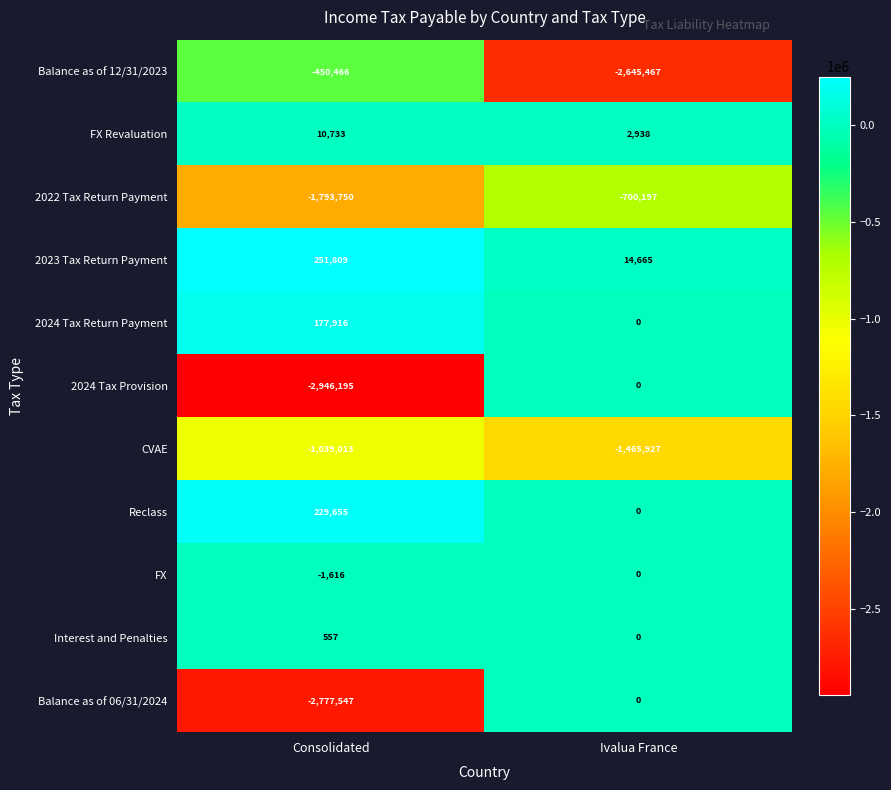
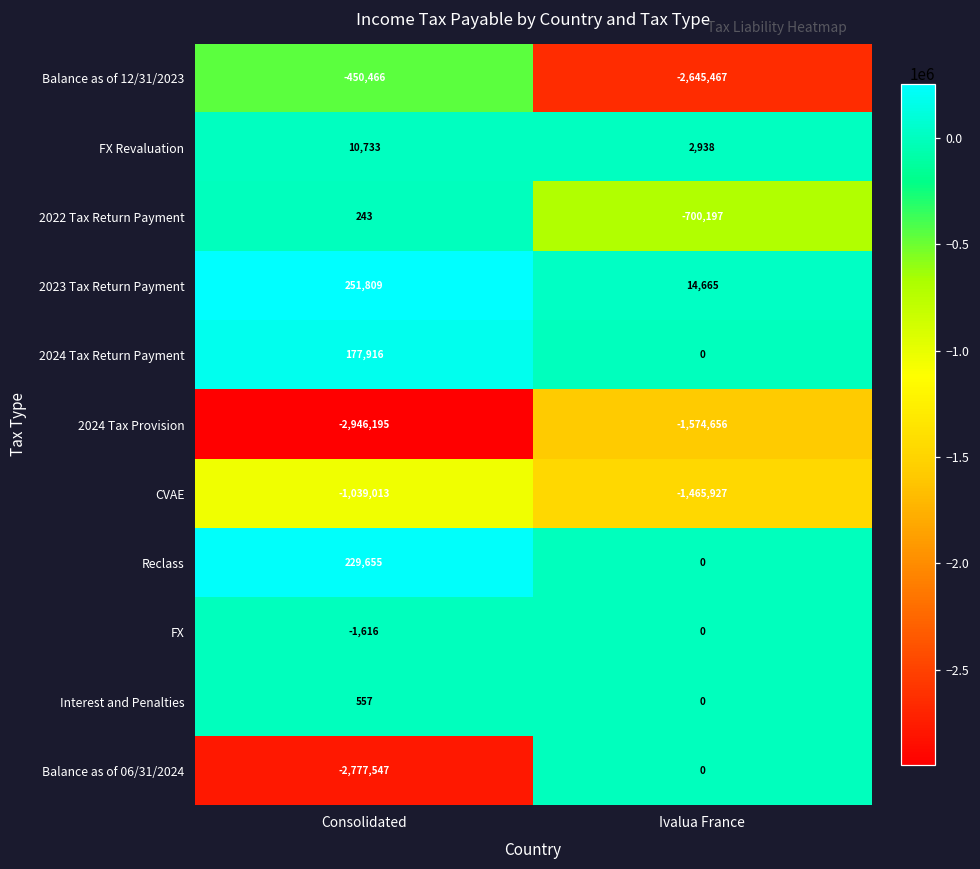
2022 Tax Return Payment, Consolidated: -1,793,750 -> 243
2024 Tax Provision, Ivalua France: 0 -> -1,574,656
